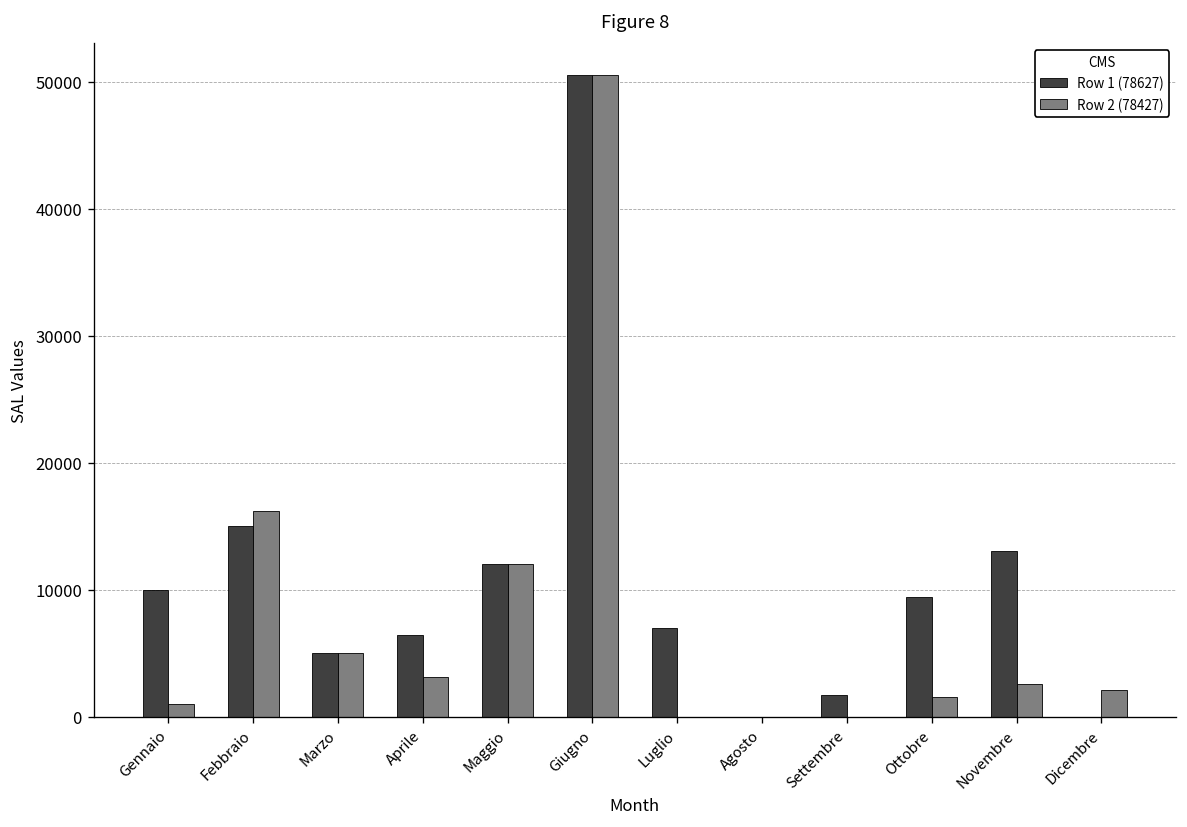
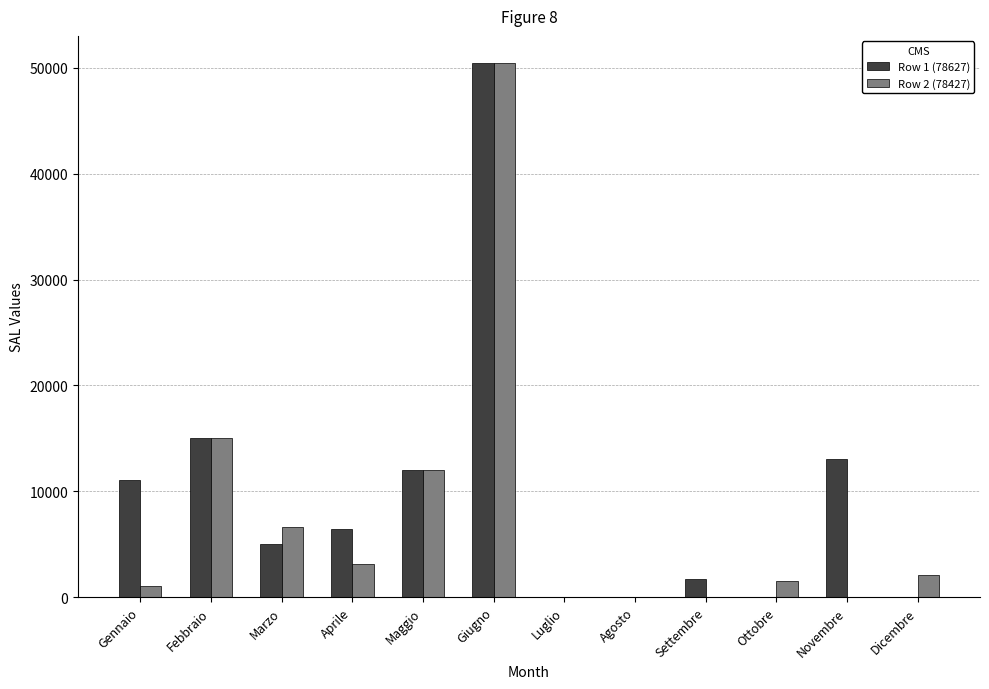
Row 1 (78627), Gennaio: 10000 -> 11000
Row 2 (78427), Febbraio: 16200 -> 15000
Row 2 (78427), Marzo: 5000 -> 6600
Row 1 (78627), Luglio: 7000 -> 0
Row 1 (78627), Ottobre: 9400 -> 0
Row 2 (78427), Novembre: 2600 -> 0
